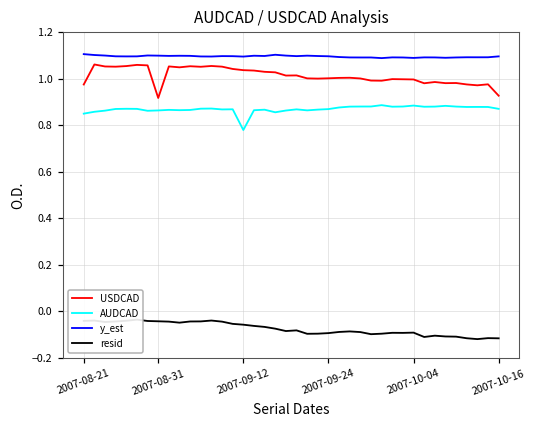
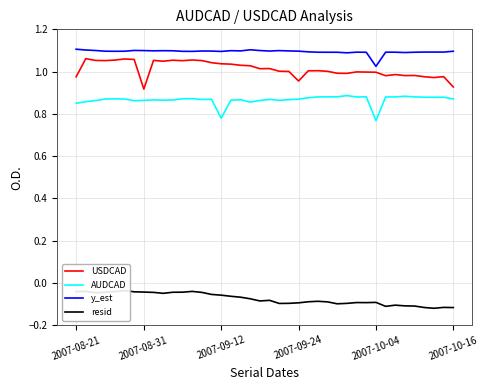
USDCAD, 2007-09-24: 1.00 -> 0.96
AUDCAD, 2007-10-04: 0.88 -> 0.77
y_est, 2007-10-04: 1.09 -> 1.02
